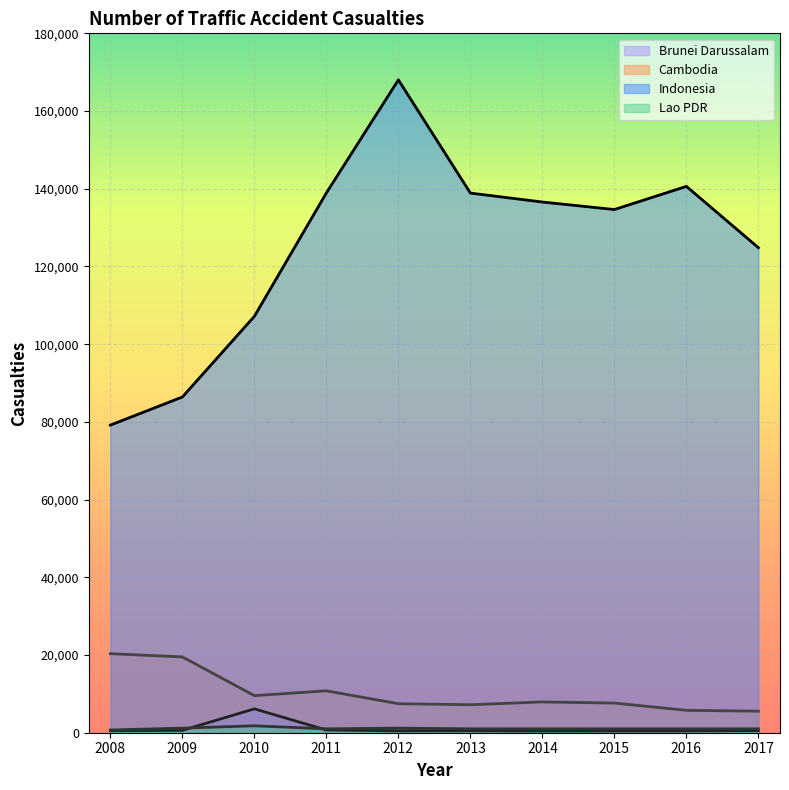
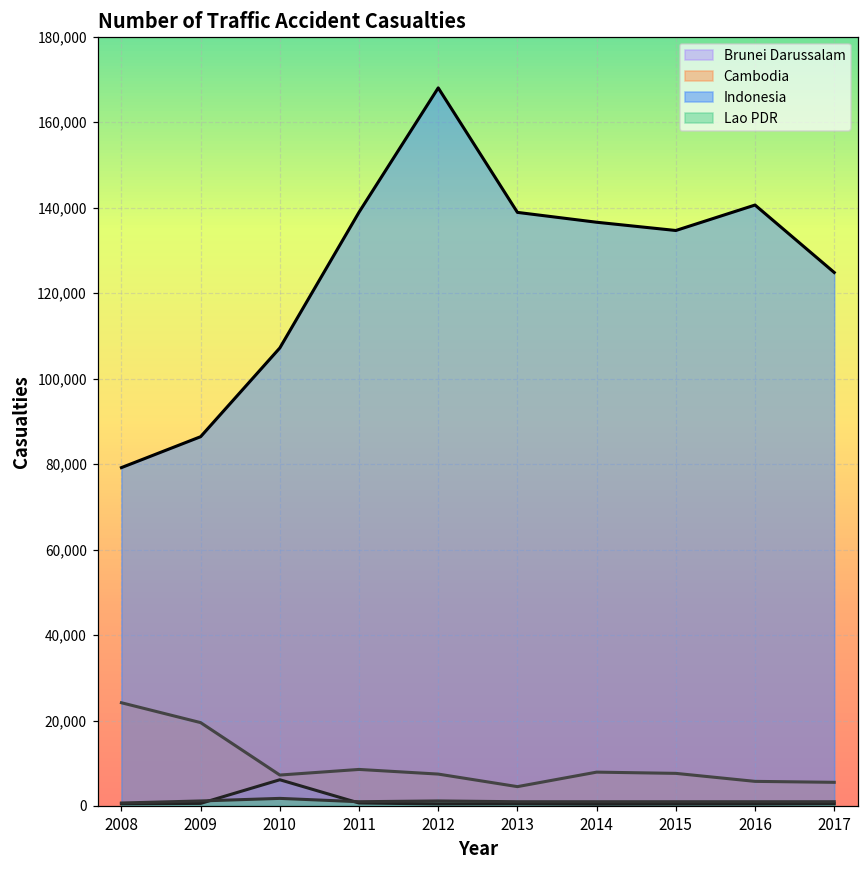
Cambodia, 2008: 20,000 -> 24,000
Cambodia, 2010: 10,000 -> 7,000
Cambodia, 2011: 11,000 -> 9,000
Cambodia, 2013: 7,000 -> 5,000
